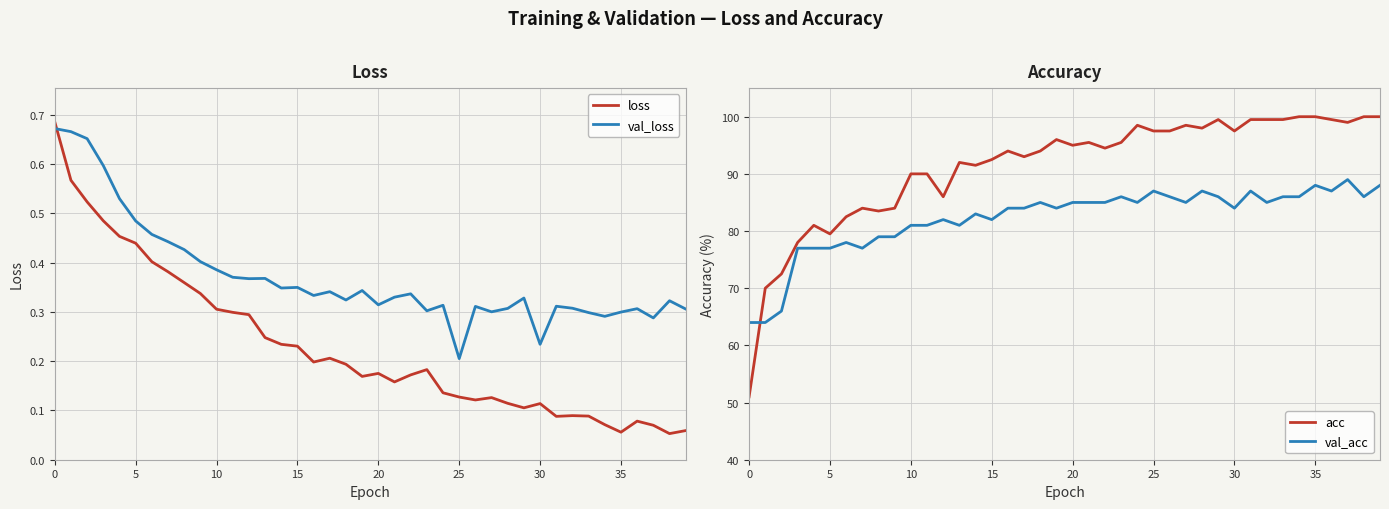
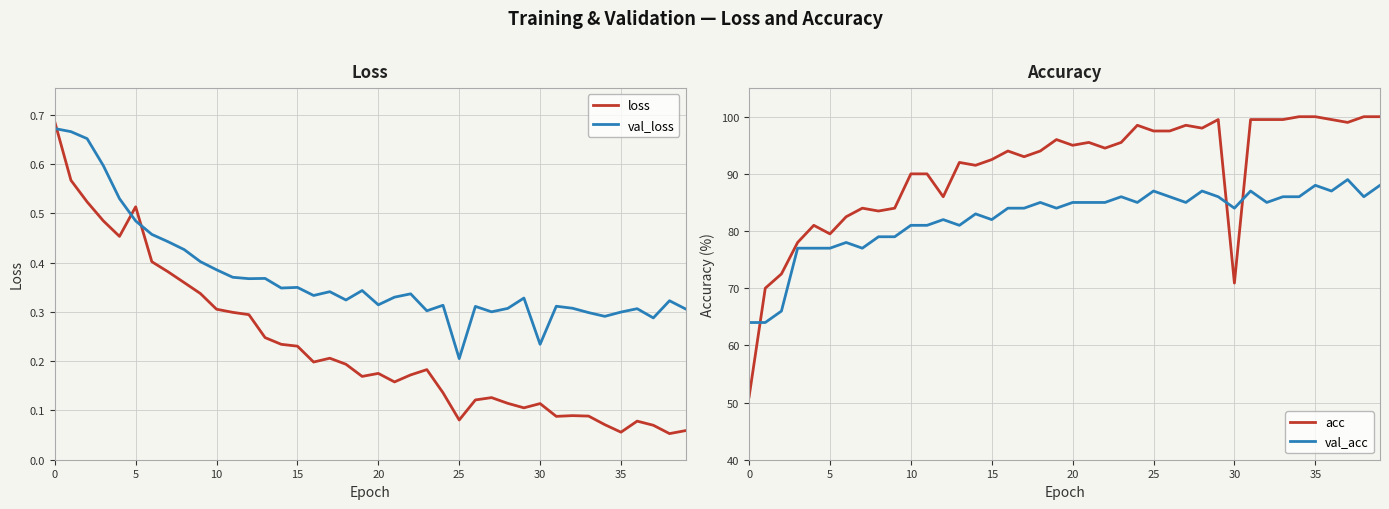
Loss, loss, 5: 0.44 -> 0.51
Loss, loss, 25: 0.13 -> 0.08
Accuracy, acc, 30: 98 -> 71
